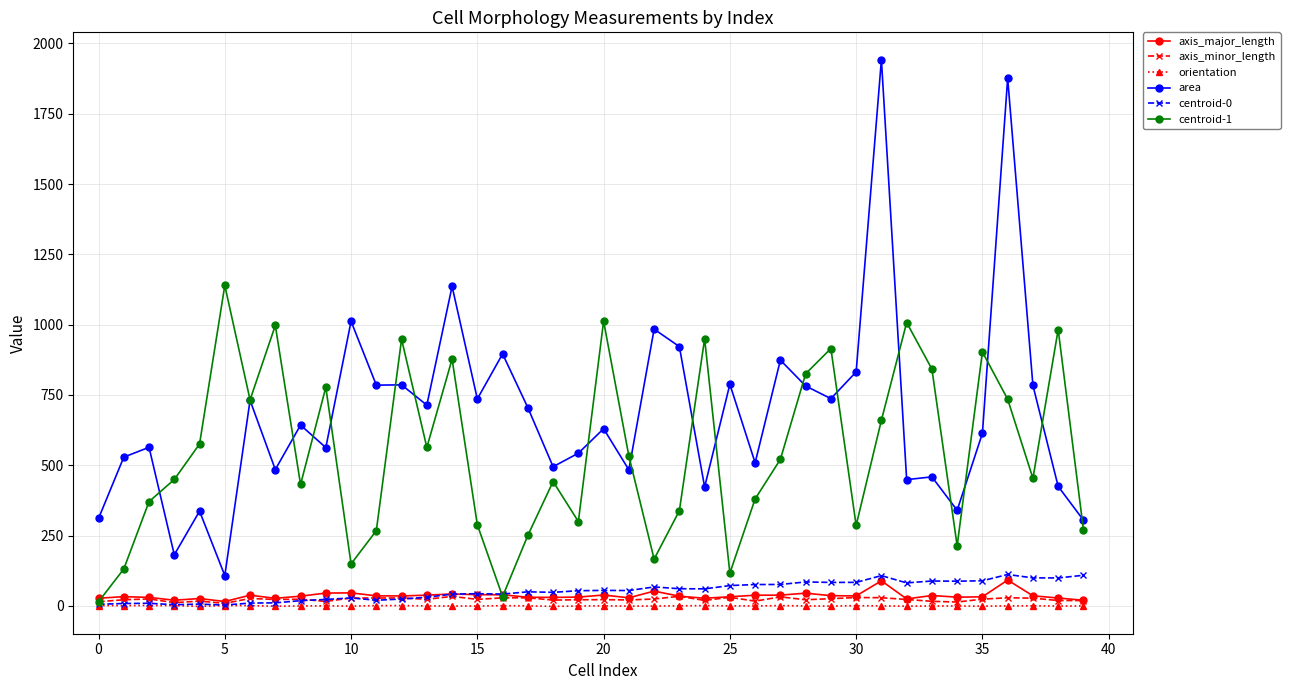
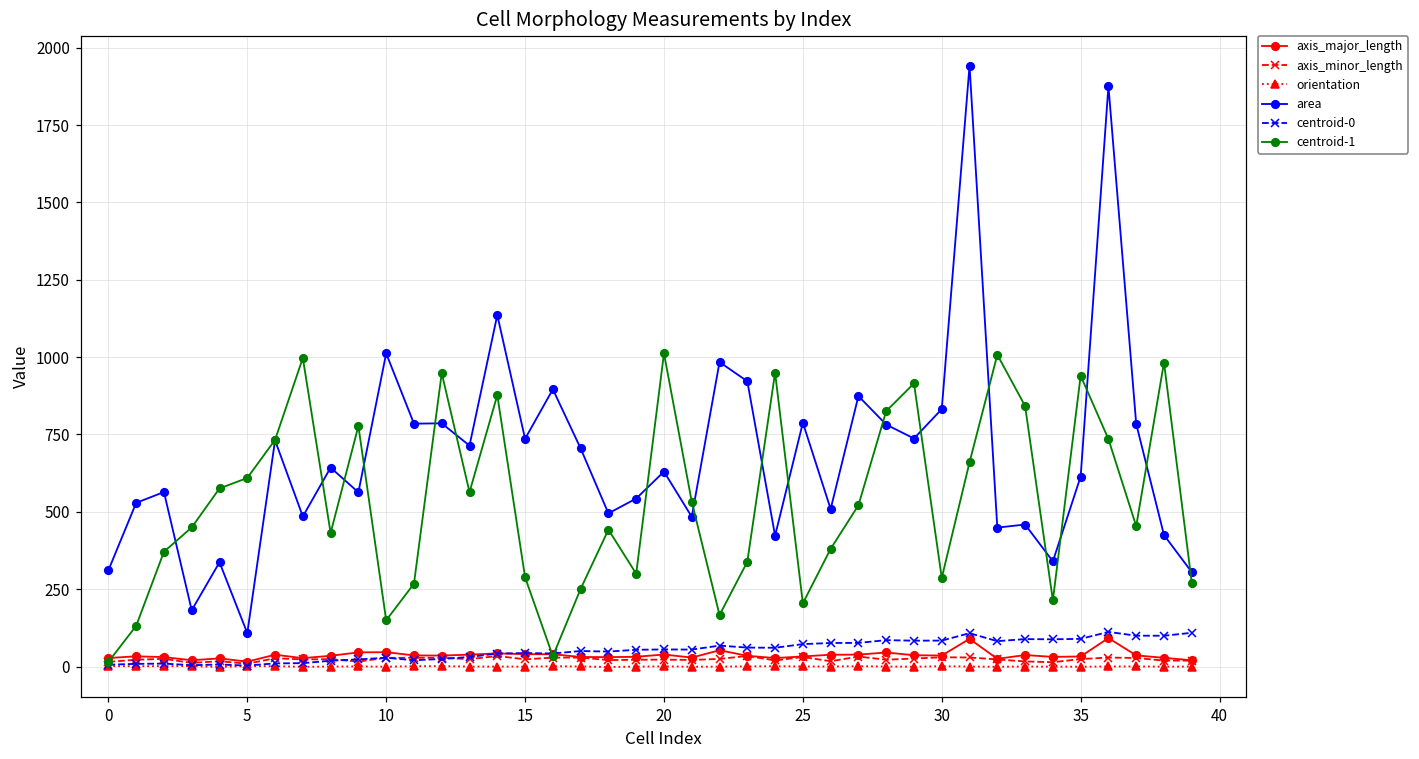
centroid-1, 5: 1140 -> 610
centroid-1, 25: 120 -> 200
centroid-1, 35: 900 -> 940
